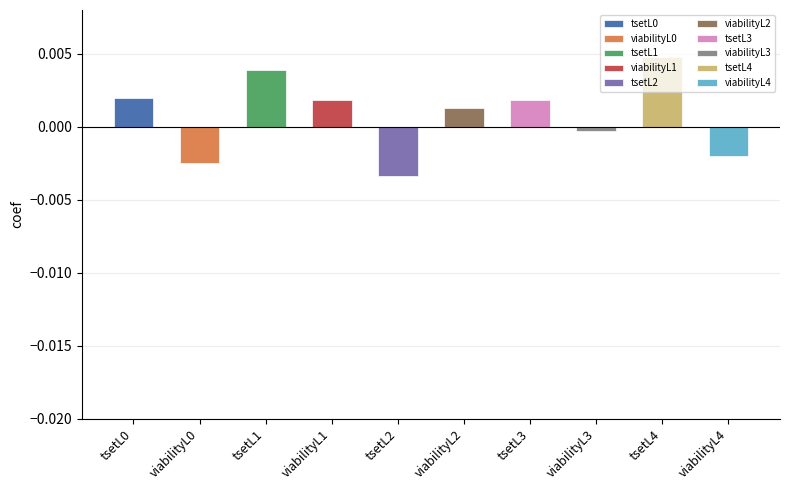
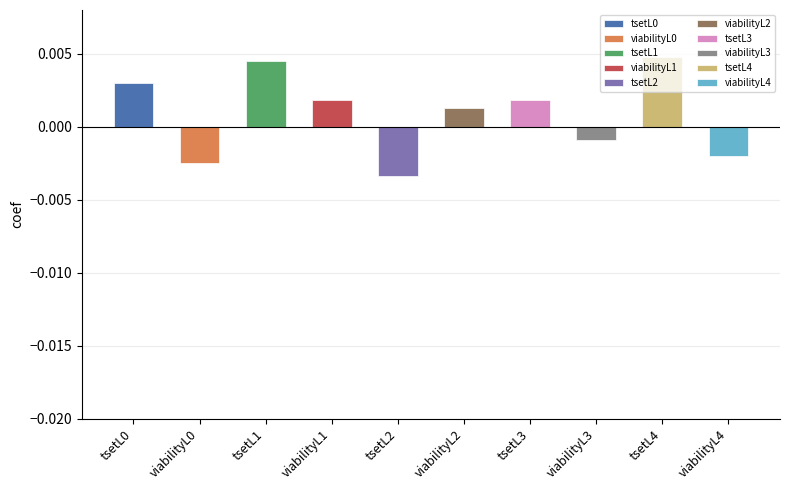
tsetL0: 0.002 -> 0.003
tsetL1: 0.0039 -> 0.0045
viabilityL3: -0.0003 -> -0.0009
